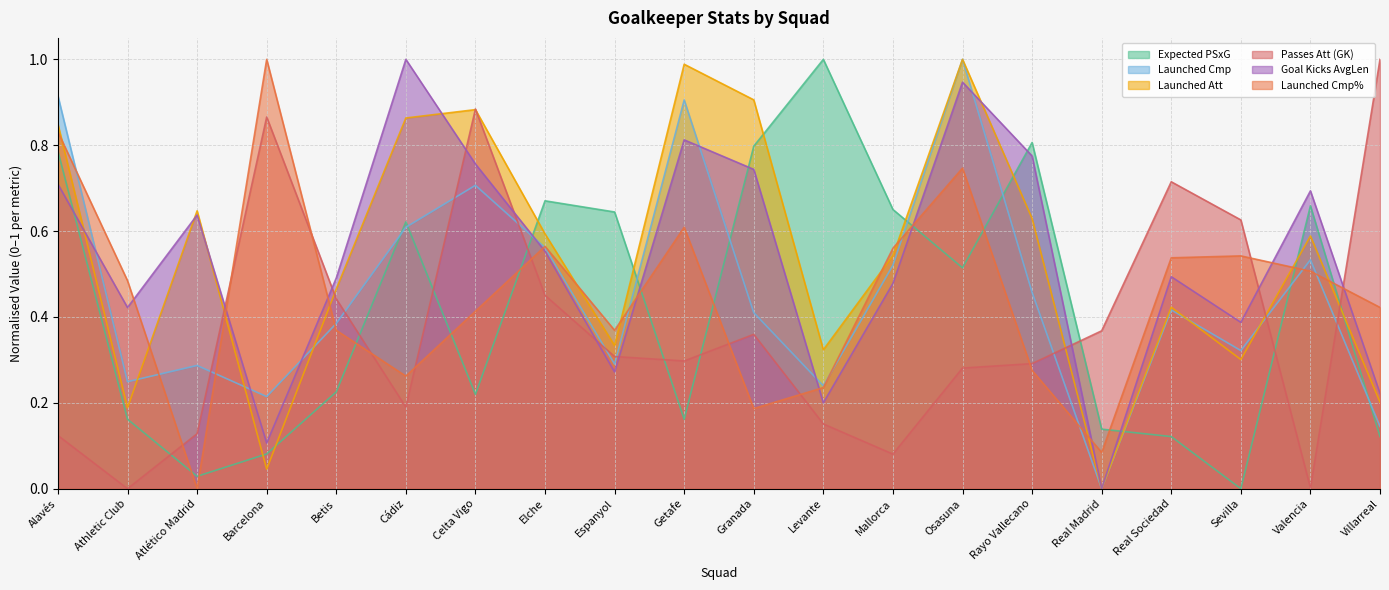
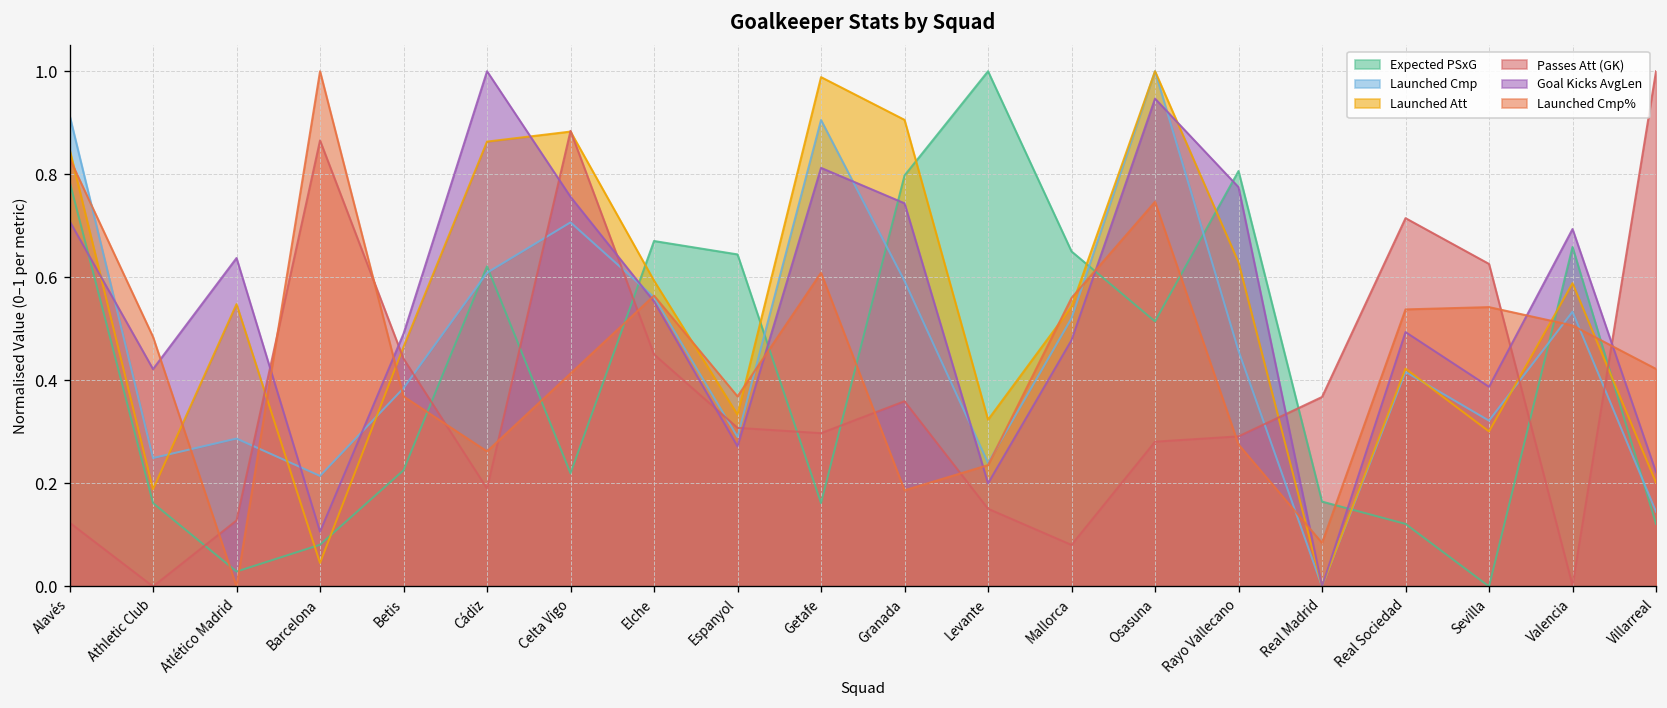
Launched Att, Atlético Madrid: 0.65 -> 0.55
Launched Cmp, Granada: 0.41 -> 0.59
Expected PSxG, Real Madrid: 0.14 -> 0.16
